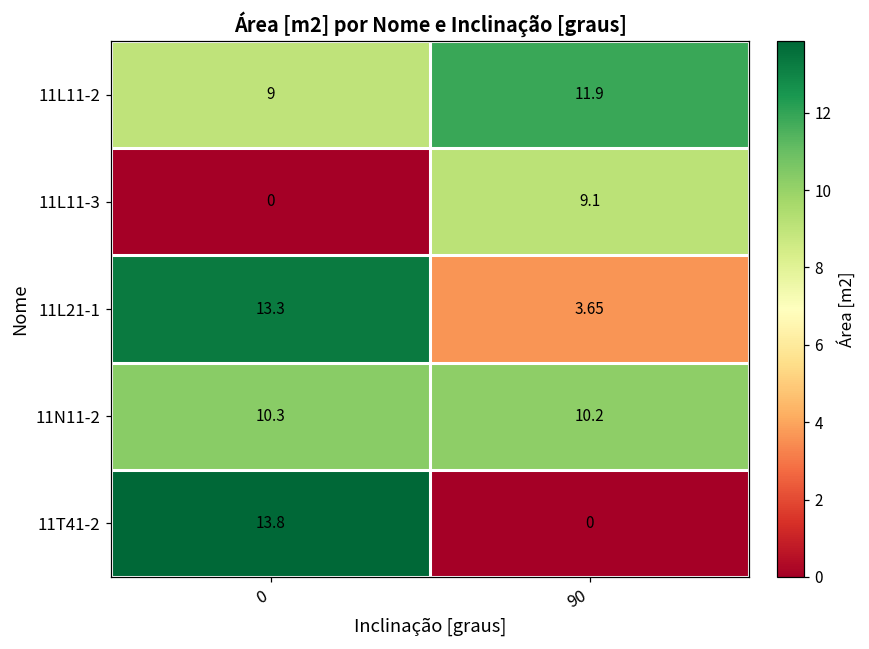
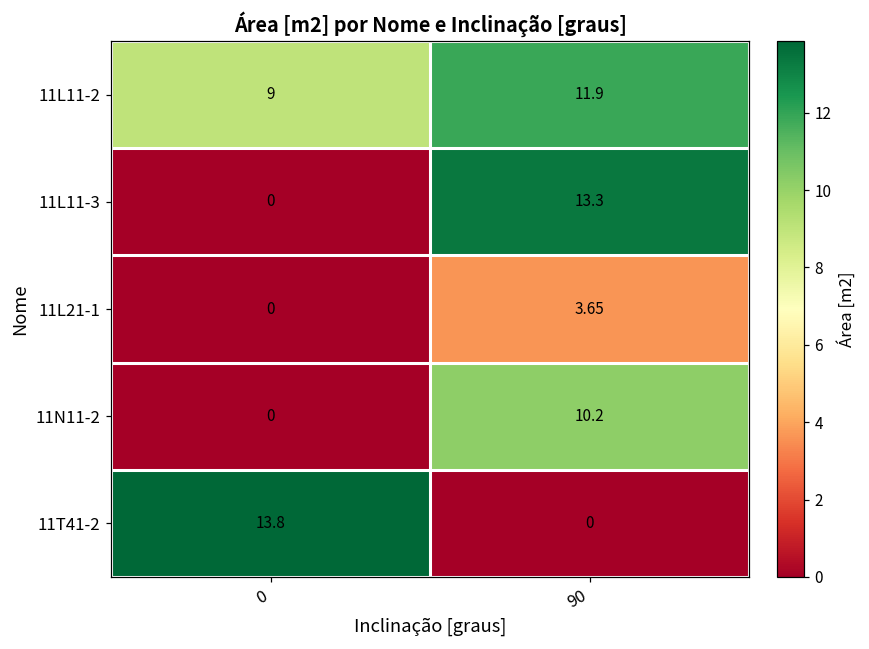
11L11-3, 90: 9.1 -> 13.3
11L21-1, 0: 13.3 -> 0
11N11-2, 0: 10.3 -> 0
